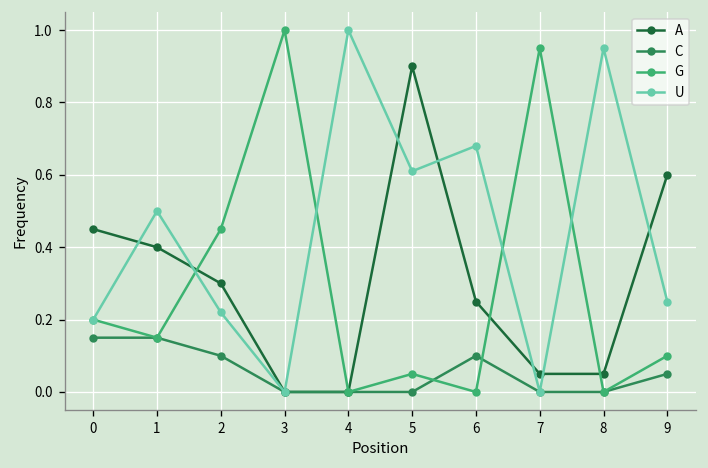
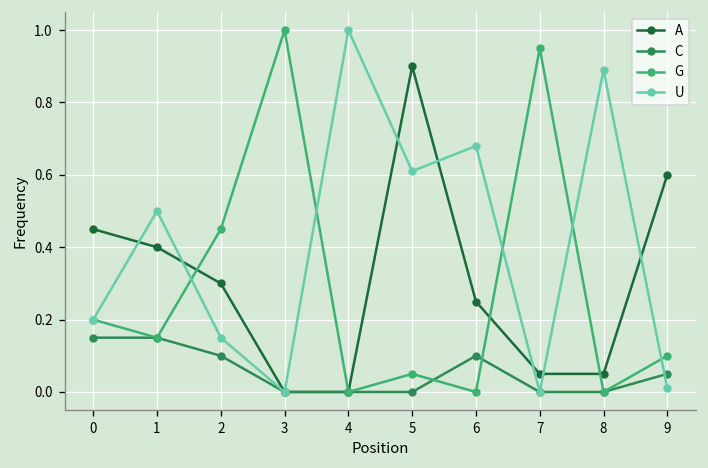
U, 2: 0.22 -> 0.15
U, 8: 0.95 -> 0.89
U, 9: 0.25 -> 0.01
